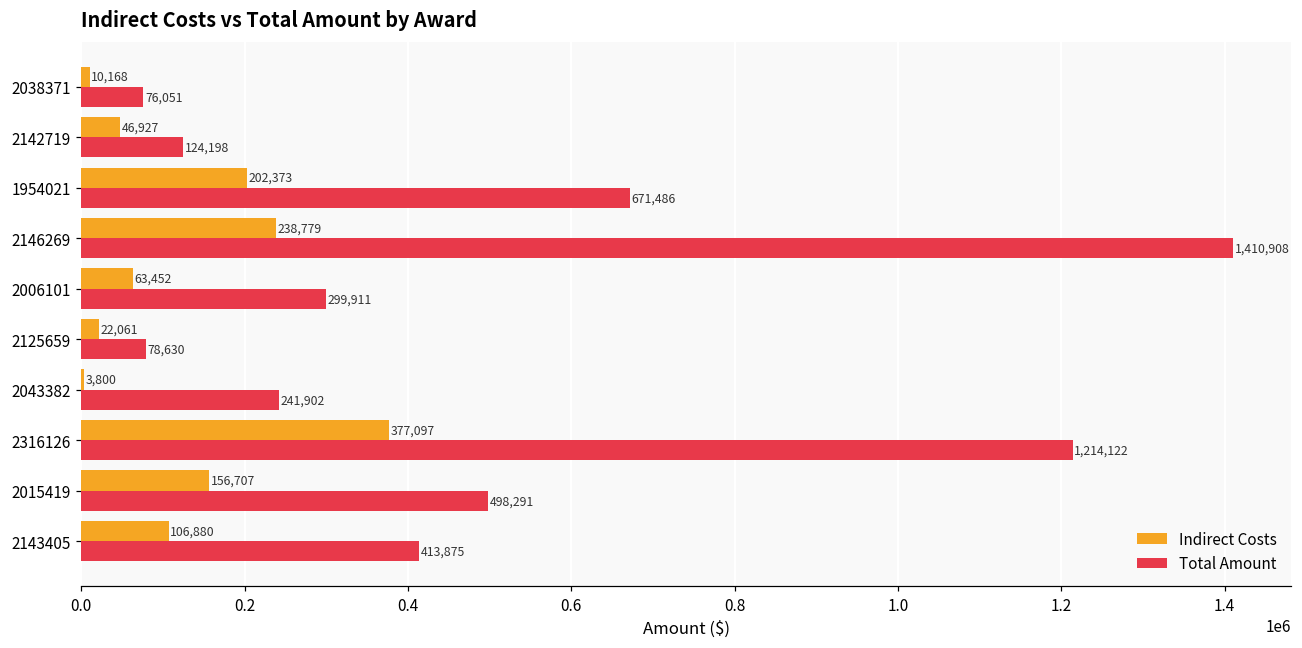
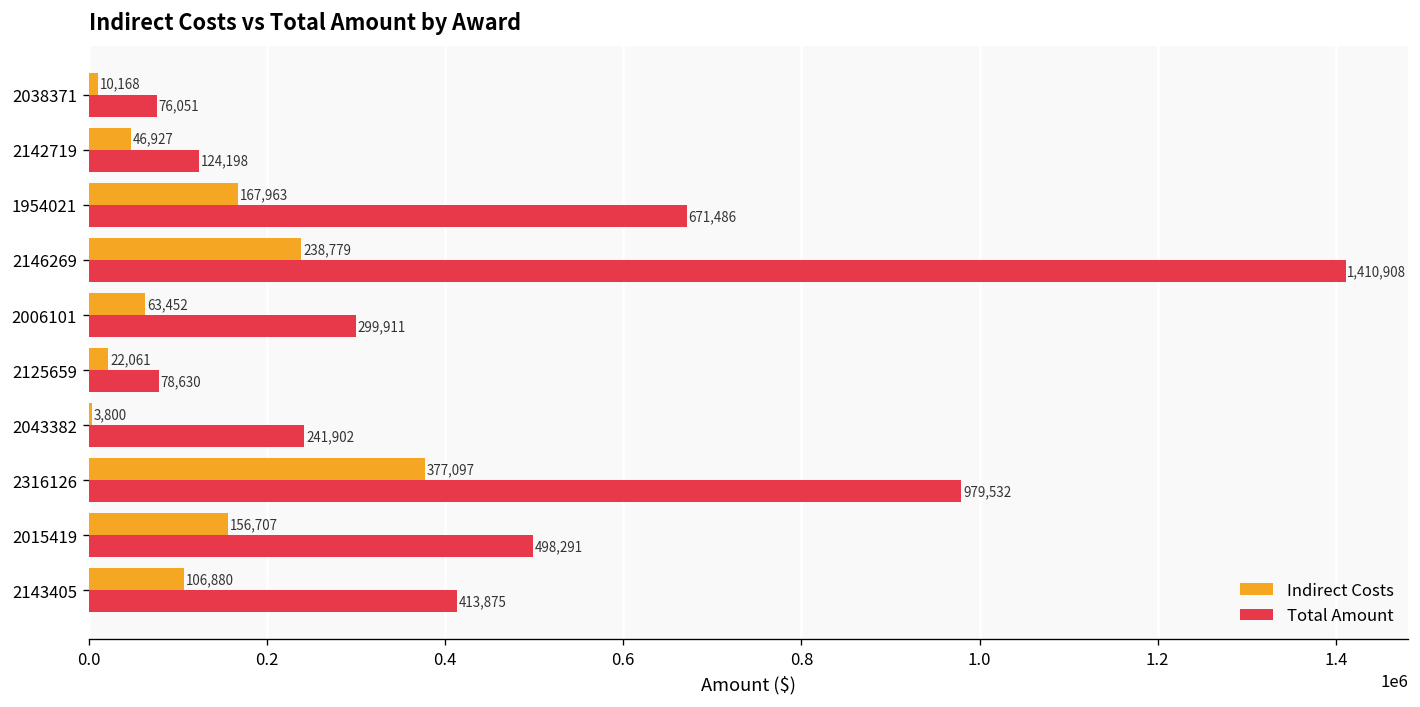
Indirect Costs, 1954021: 202,373 -> 167,963
Total Amount, 2316126: 1,214,122 -> 979,532
